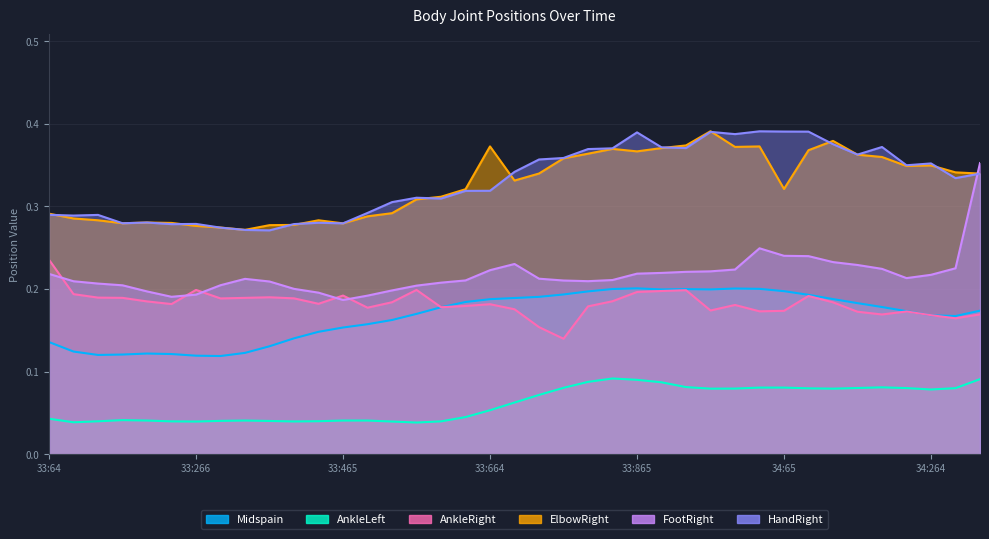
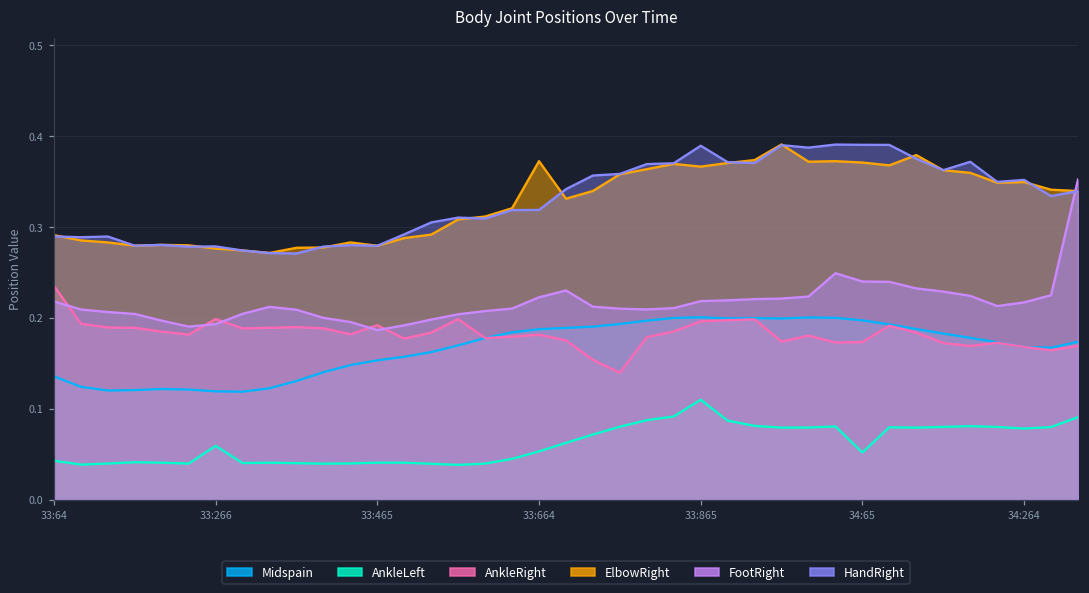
AnkleLeft, 33:266: 0.04 -> 0.06
AnkleLeft, 33:865: 0.09 -> 0.11
AnkleLeft, 34:65: 0.08 -> 0.05
ElbowRight, 34:65: 0.32 -> 0.37
